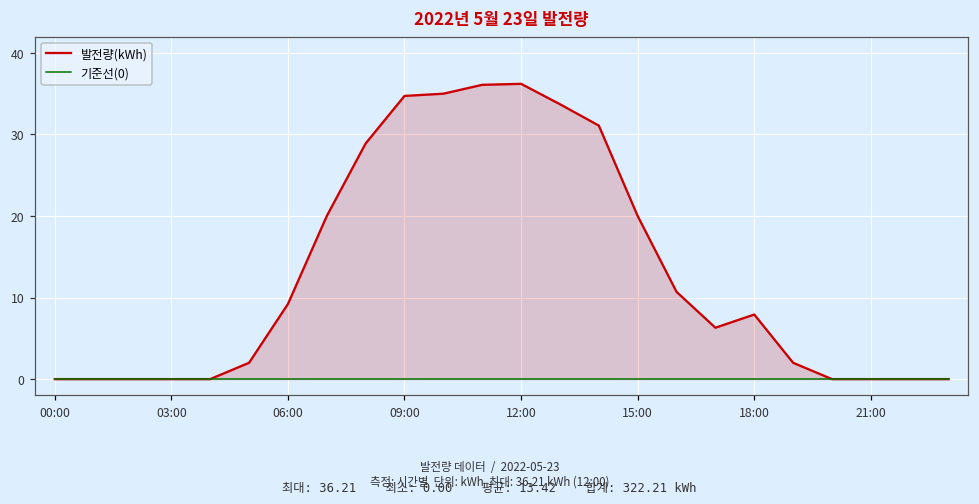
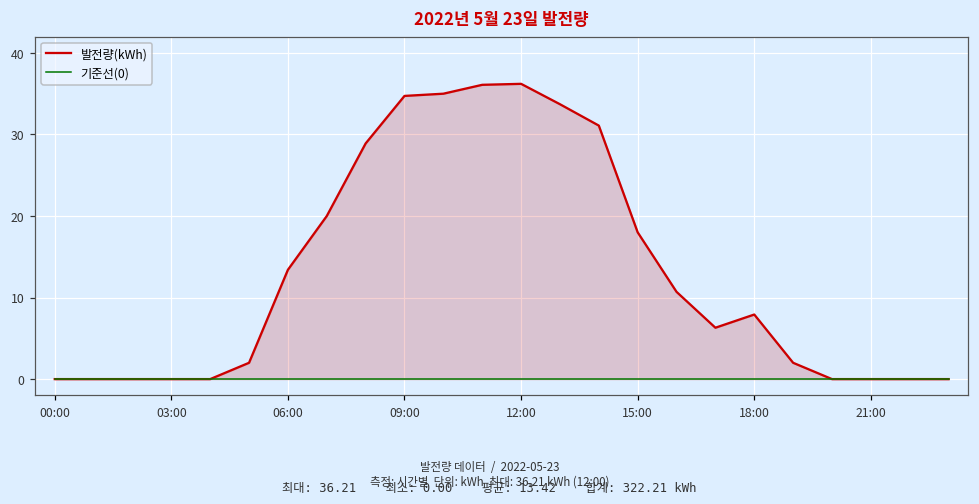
발전량(kWh), 06:00: 9 -> 13
발전량(kWh), 15:00: 20 -> 18
